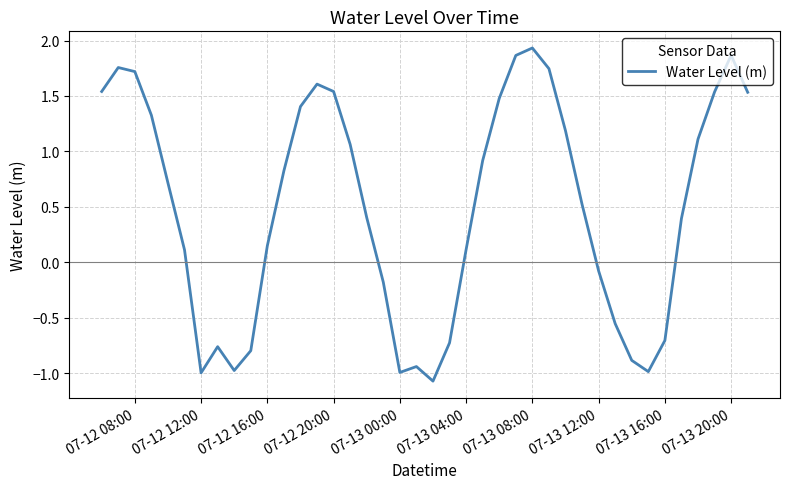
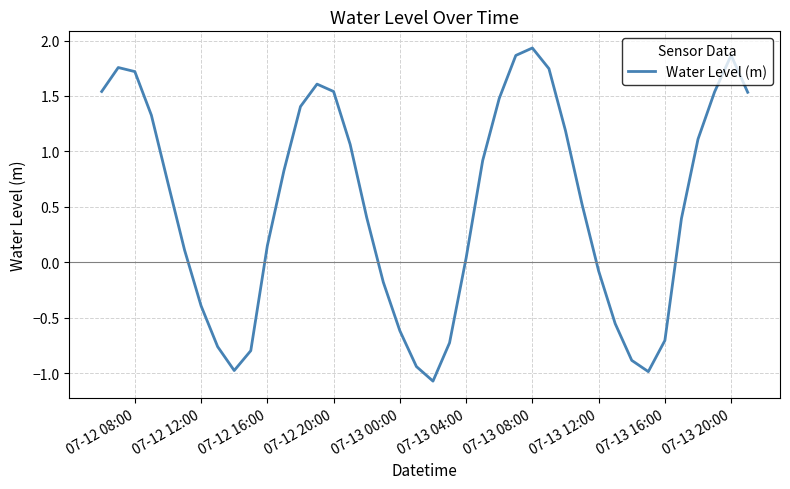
07-12 12:00: -1.00 -> -0.39
07-13 00:00: -0.99 -> -0.62
07-13 04:00: 0.11 -> 0.04
